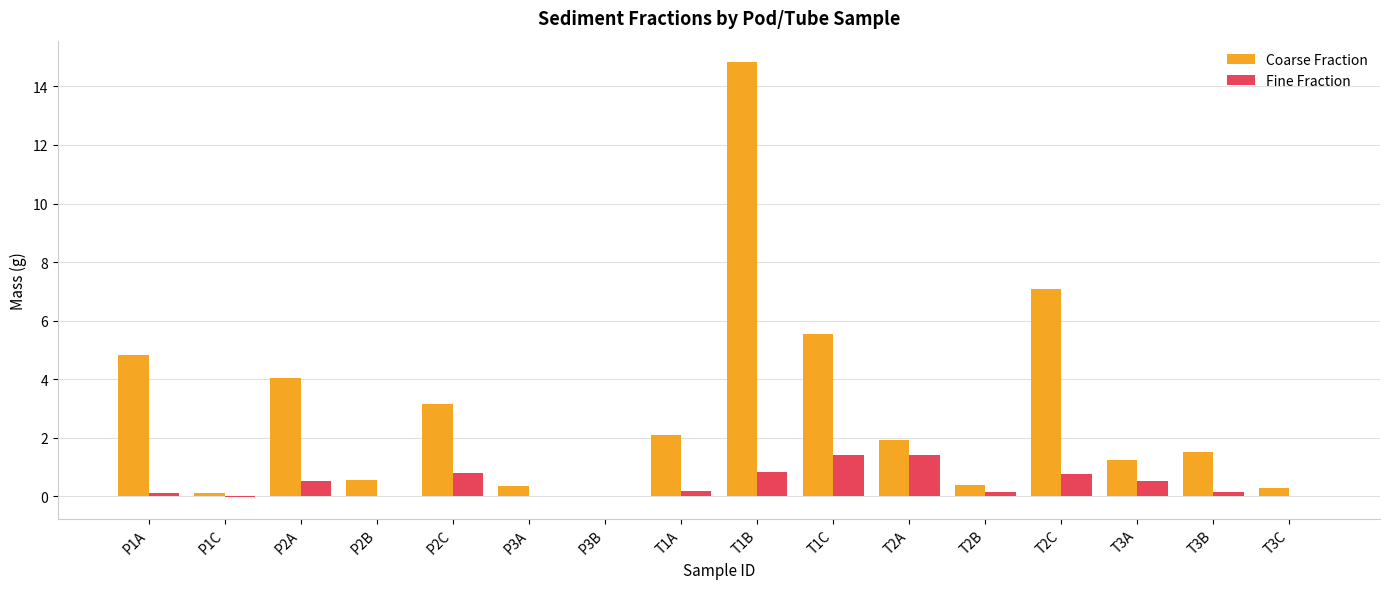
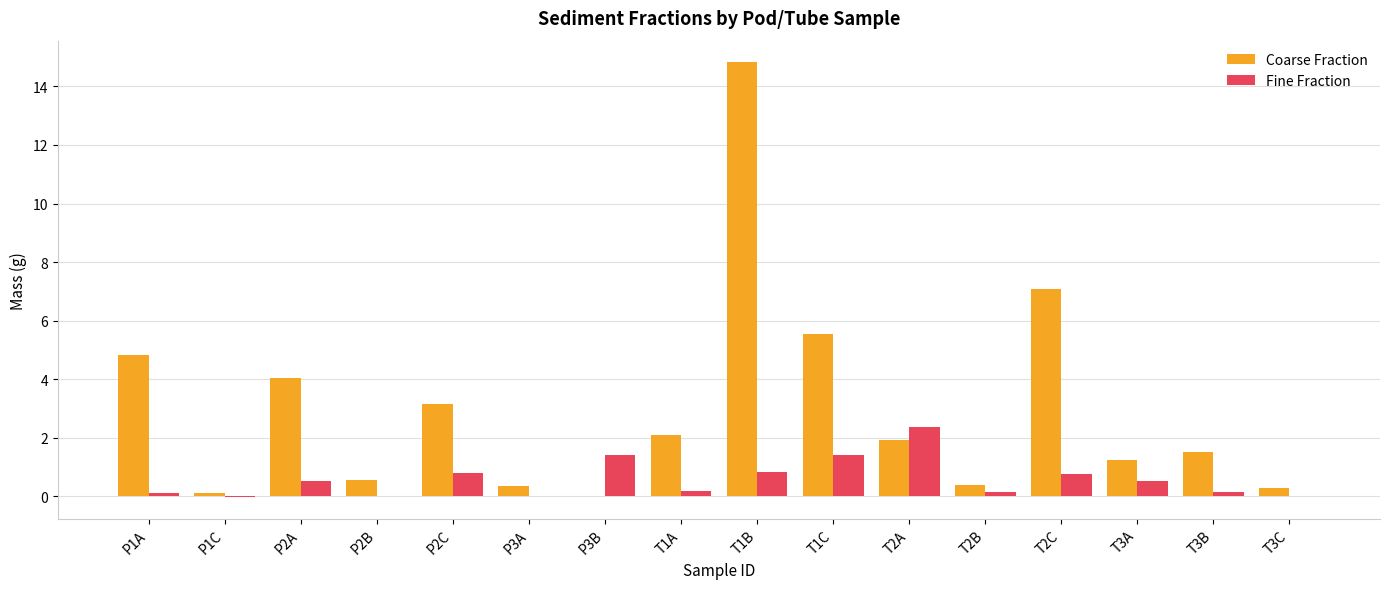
Fine Fraction, P3B: 0.0 -> 1.4
Fine Fraction, T2A: 1.4 -> 2.4
